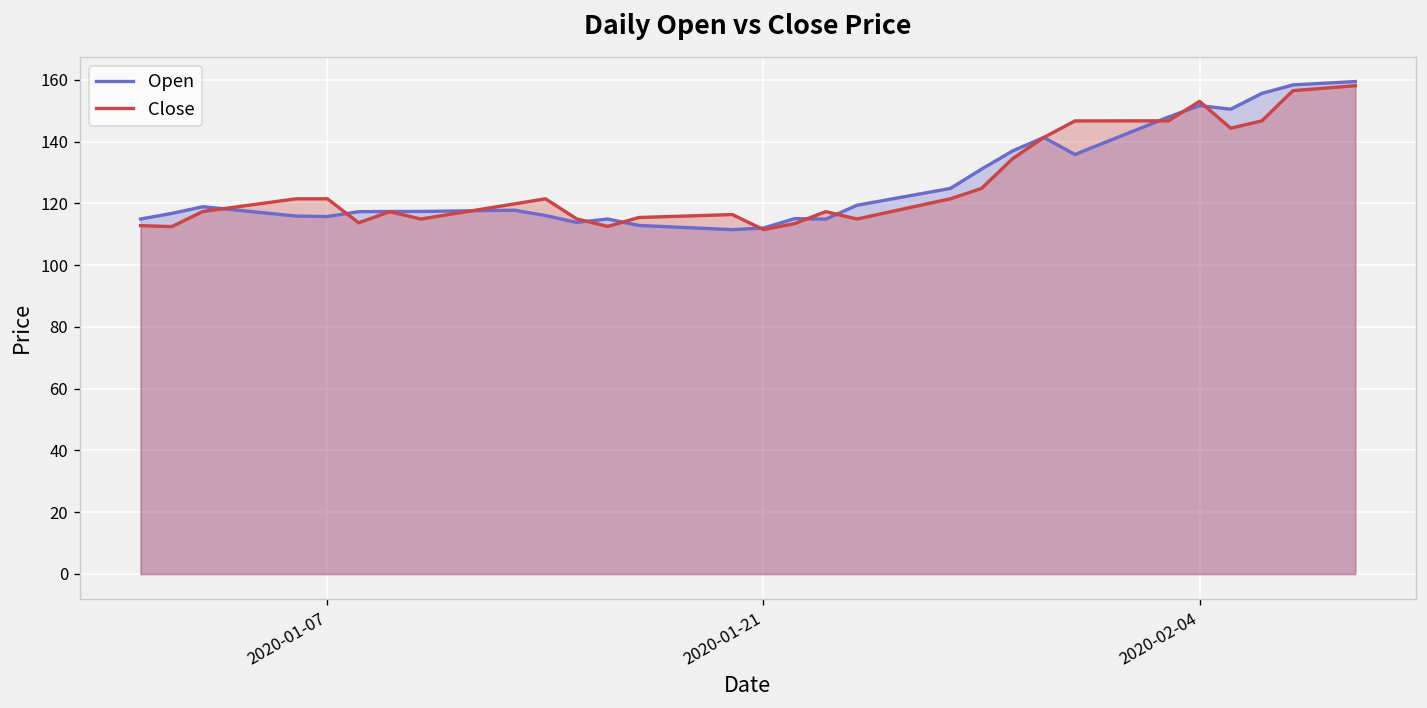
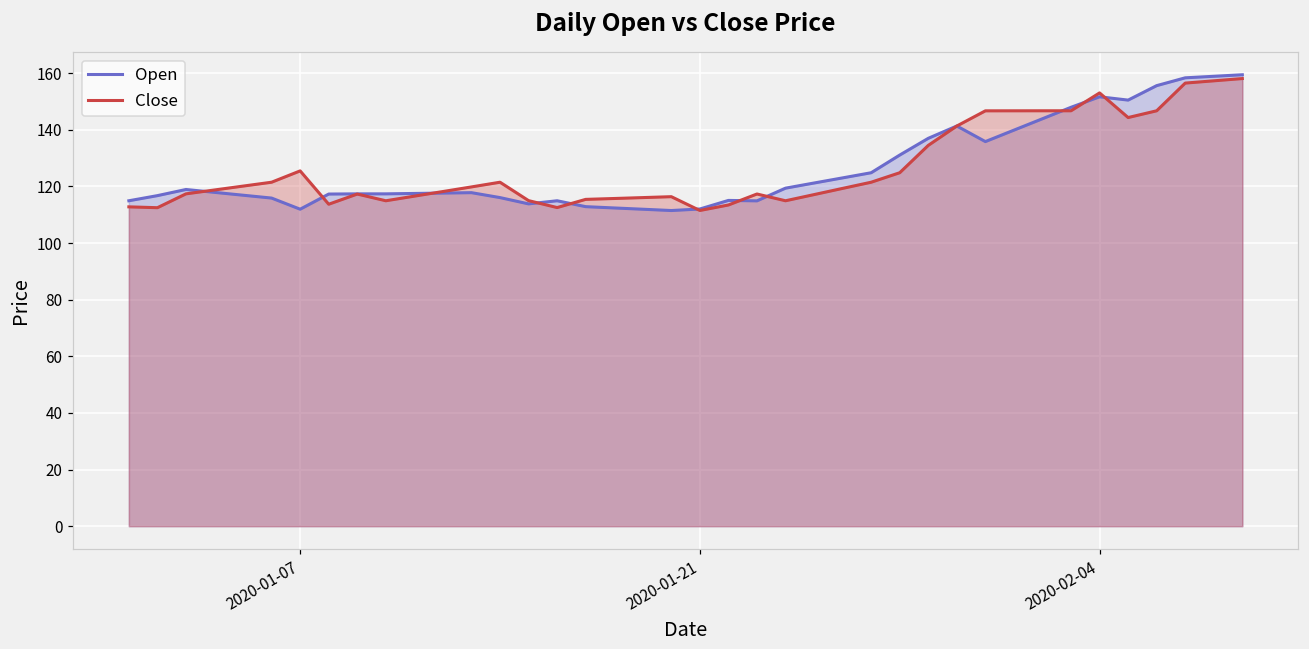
Open, 2020-01-07: 116 -> 112
Close, 2020-01-07: 121 -> 125
